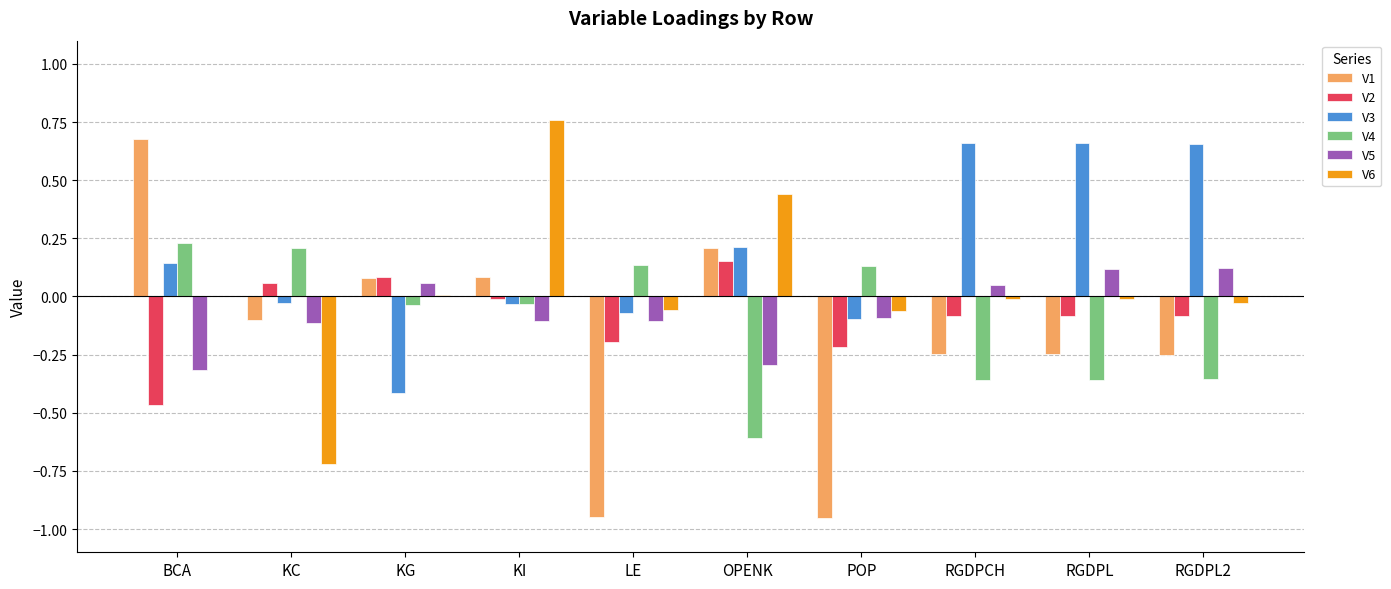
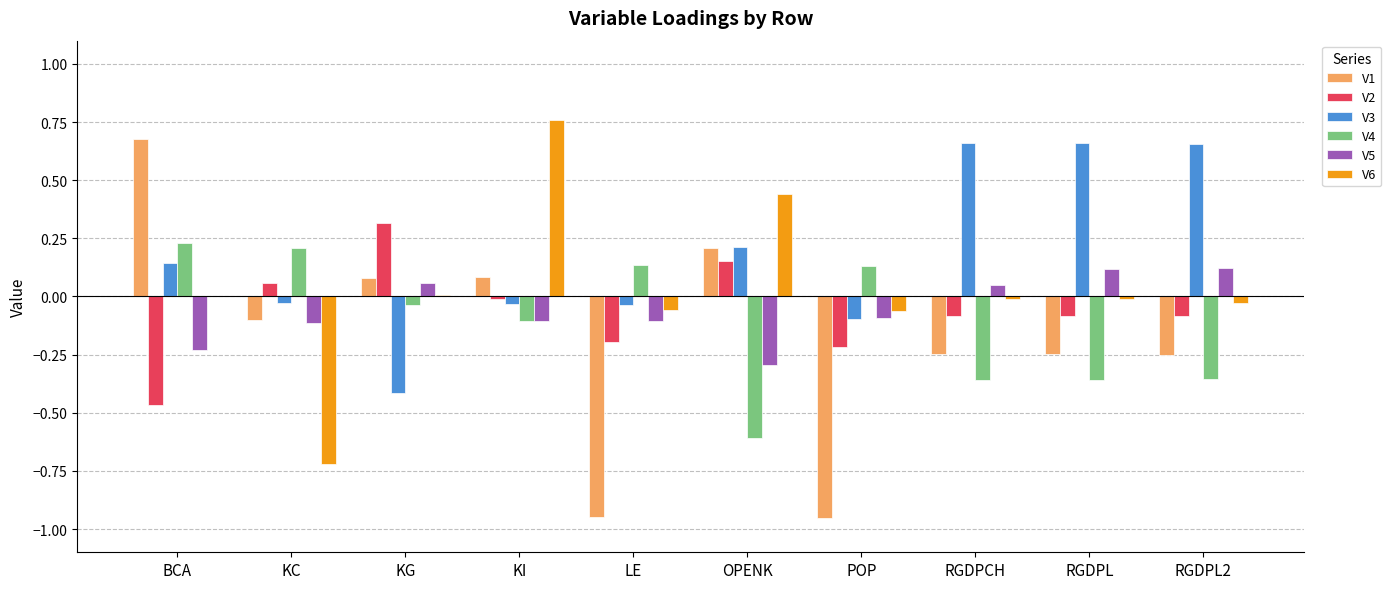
V5, BCA: -0.32 -> -0.23
V2, KG: 0.08 -> 0.32
V4, KI: -0.03 -> -0.10
V3, LE: -0.07 -> -0.03
